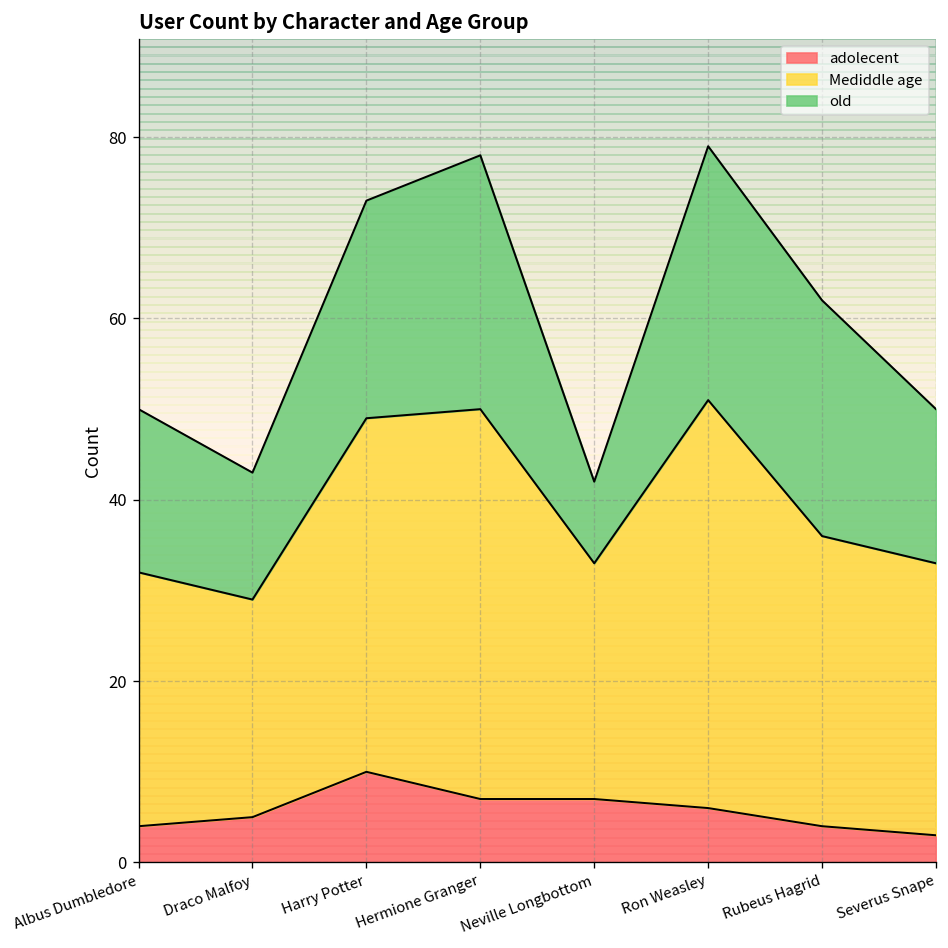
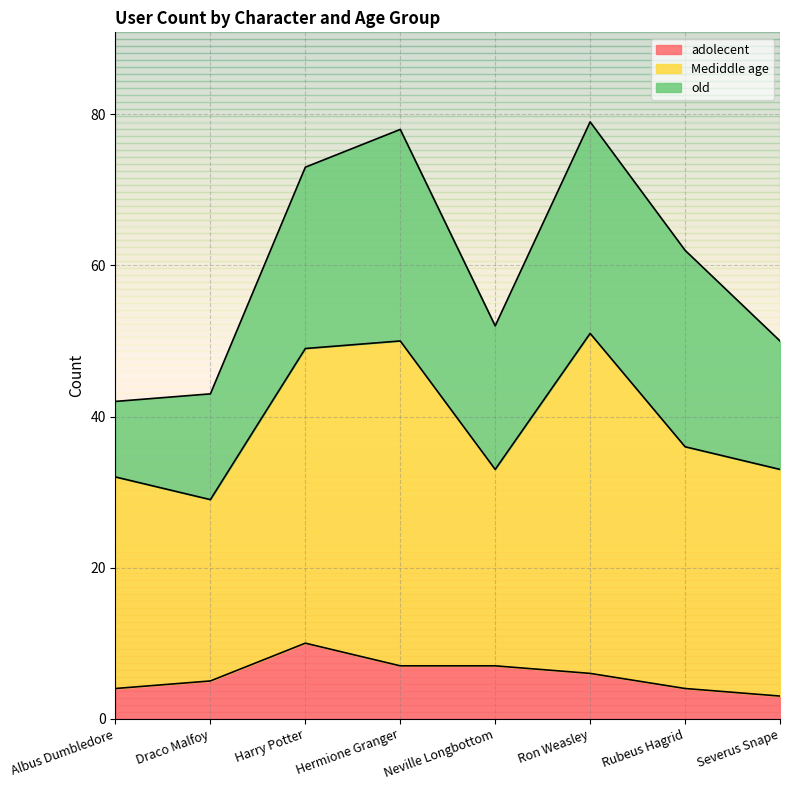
old, Albus Dumbledore: 18 -> 10
old, Neville Longbottom: 9 -> 19
